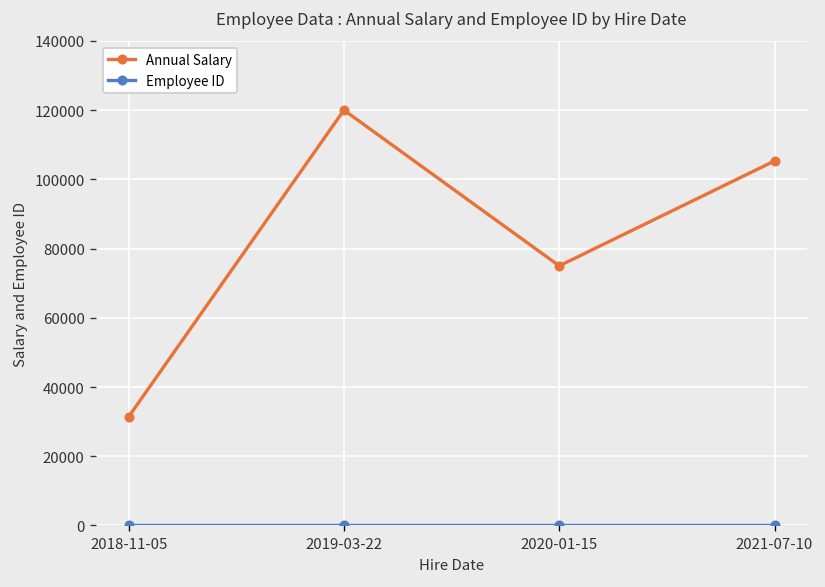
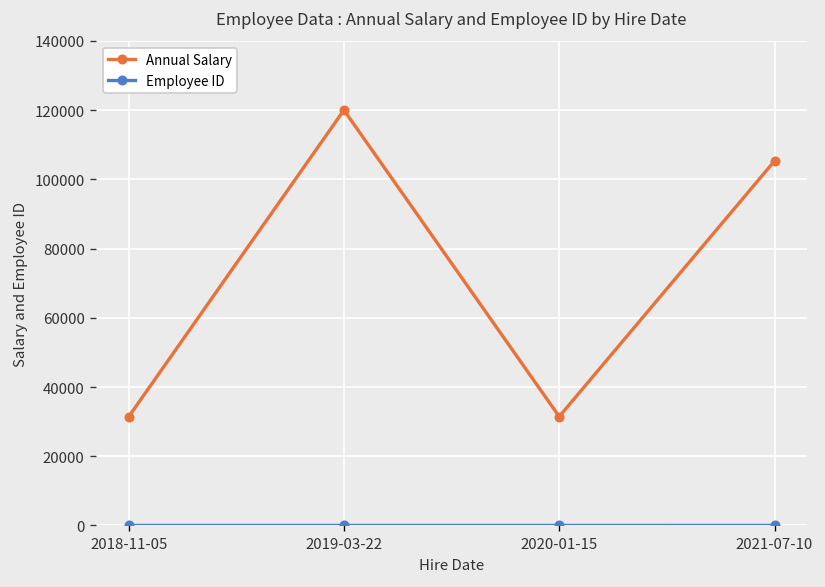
Annual Salary, 2020-01-15: 75000 -> 31000
